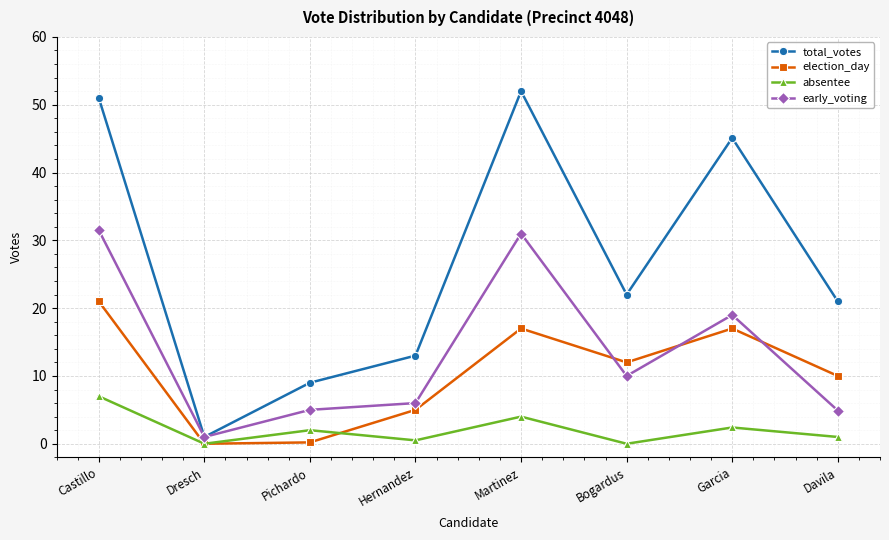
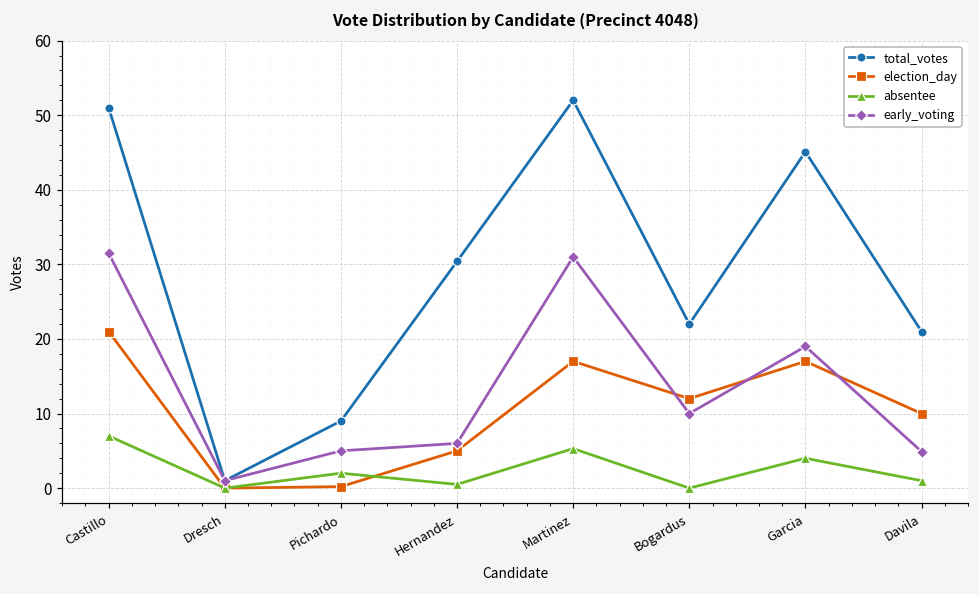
total_votes, Hernandez: 13 -> 30
absentee, Martinez: 4 -> 5
absentee, Garcia: 2 -> 4
